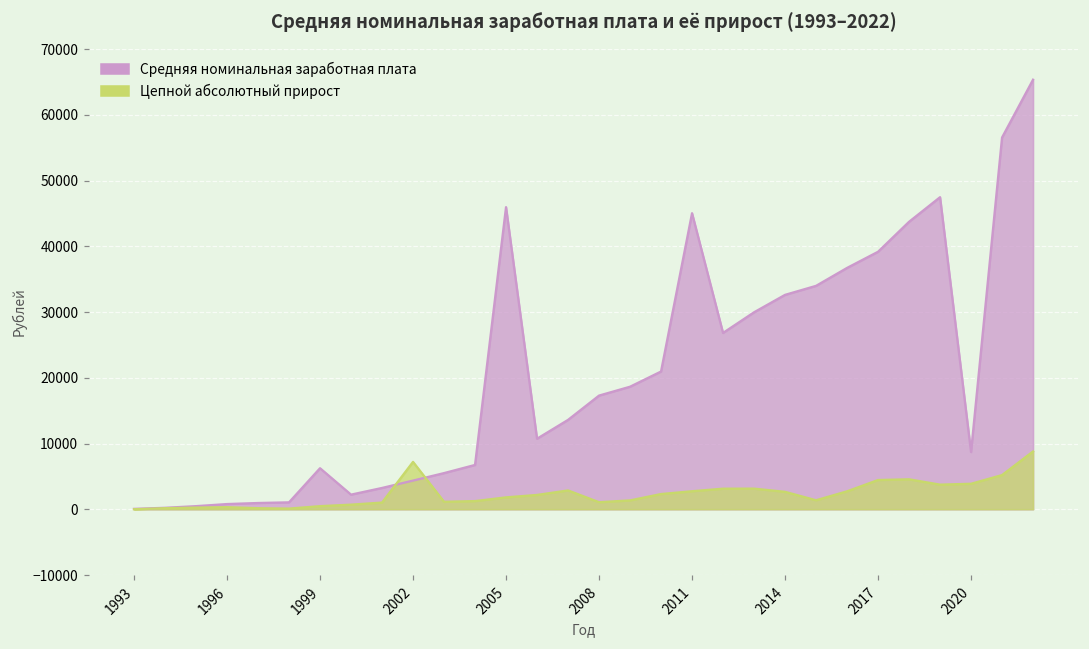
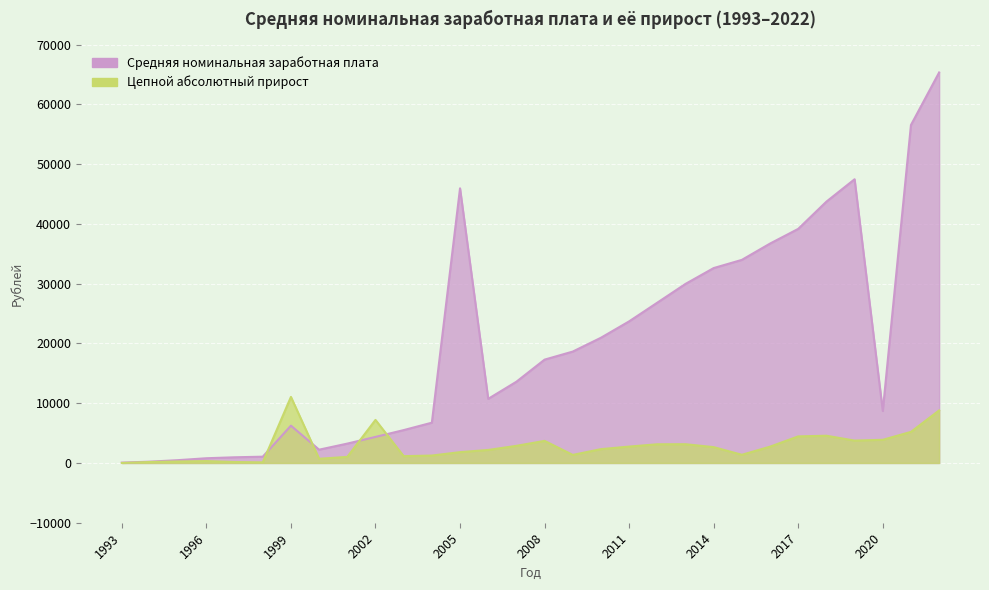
Цепной абсолютный прирост, 1999: 0 -> 11000
Цепной абсолютный прирост, 2008: 1000 -> 4000
Средняя номинальная заработная плата, 2011: 45000 -> 24000
